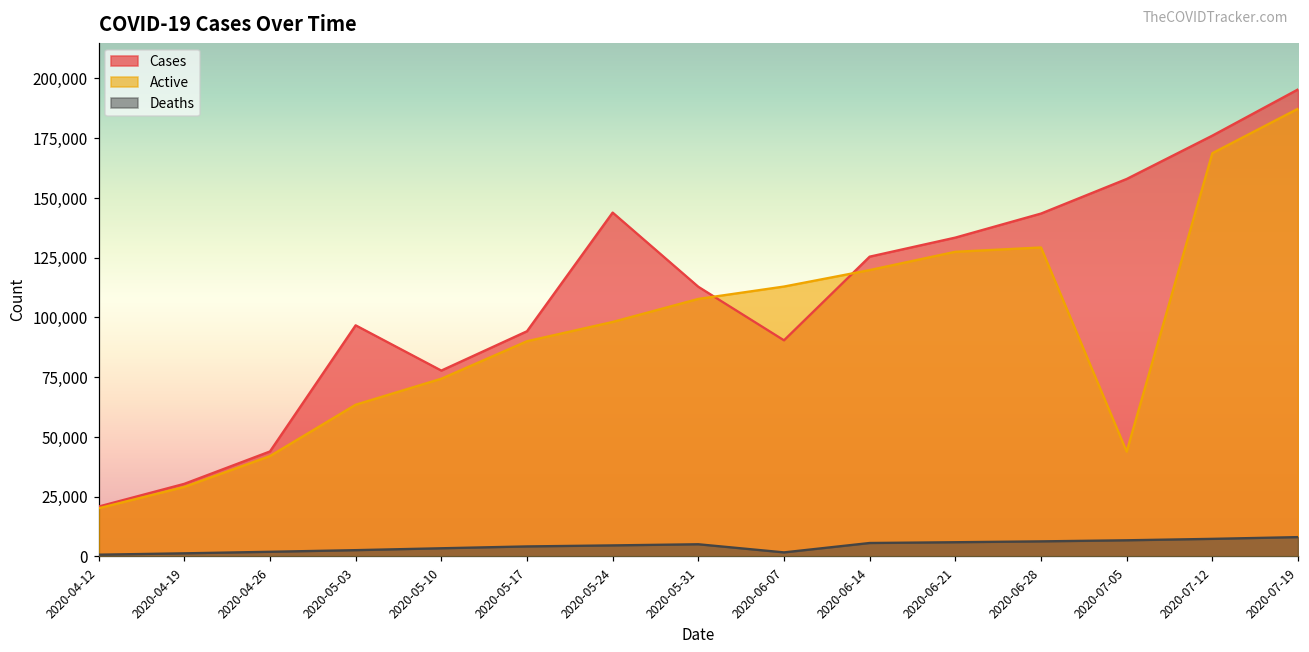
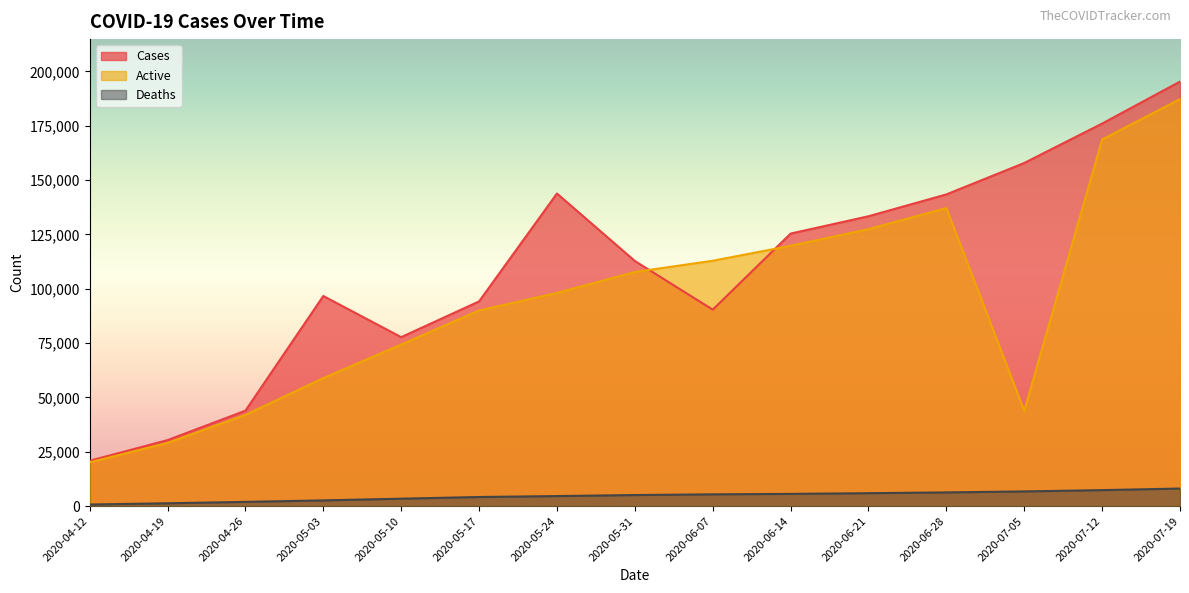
Active, 2020-05-03: 63,000 -> 59,000
Deaths, 2020-06-07: 2,000 -> 5,000
Active, 2020-06-28: 129,000 -> 137,000
